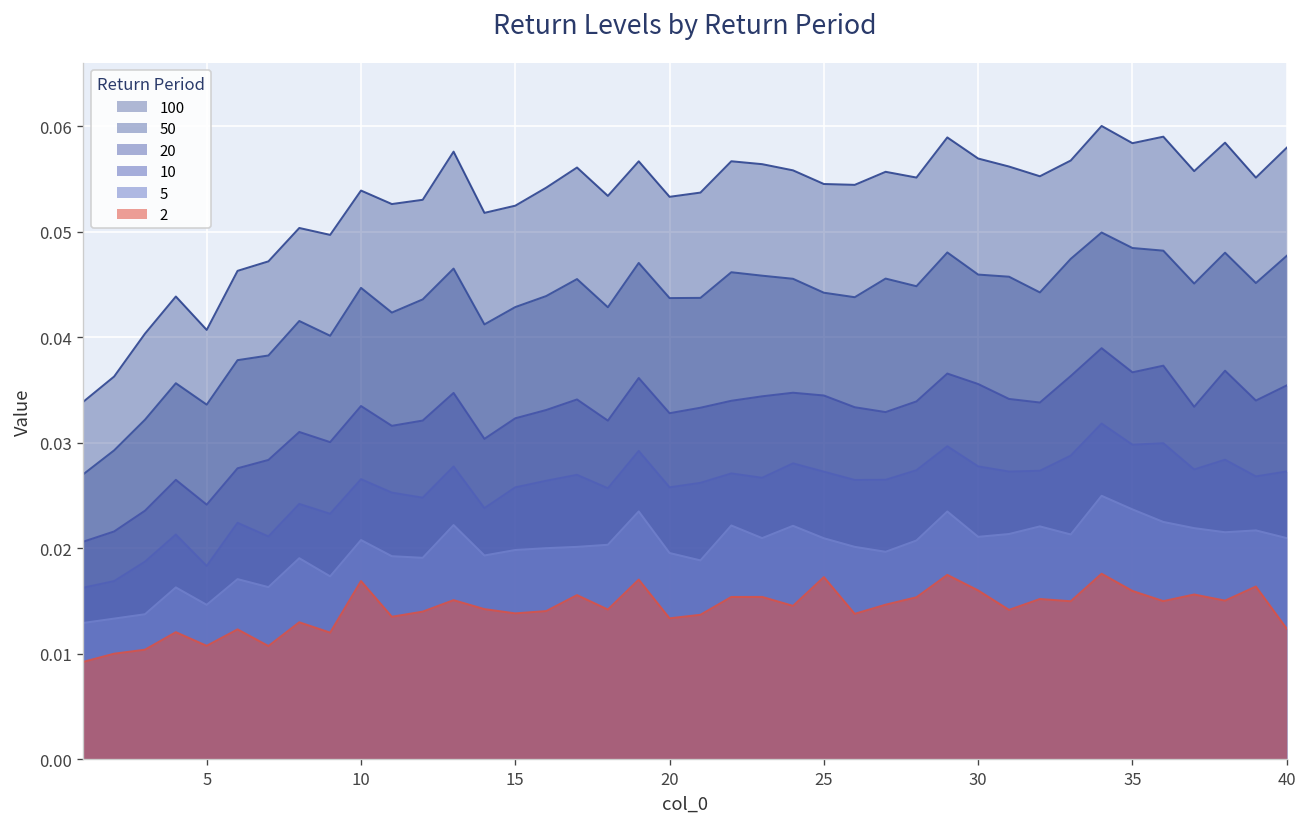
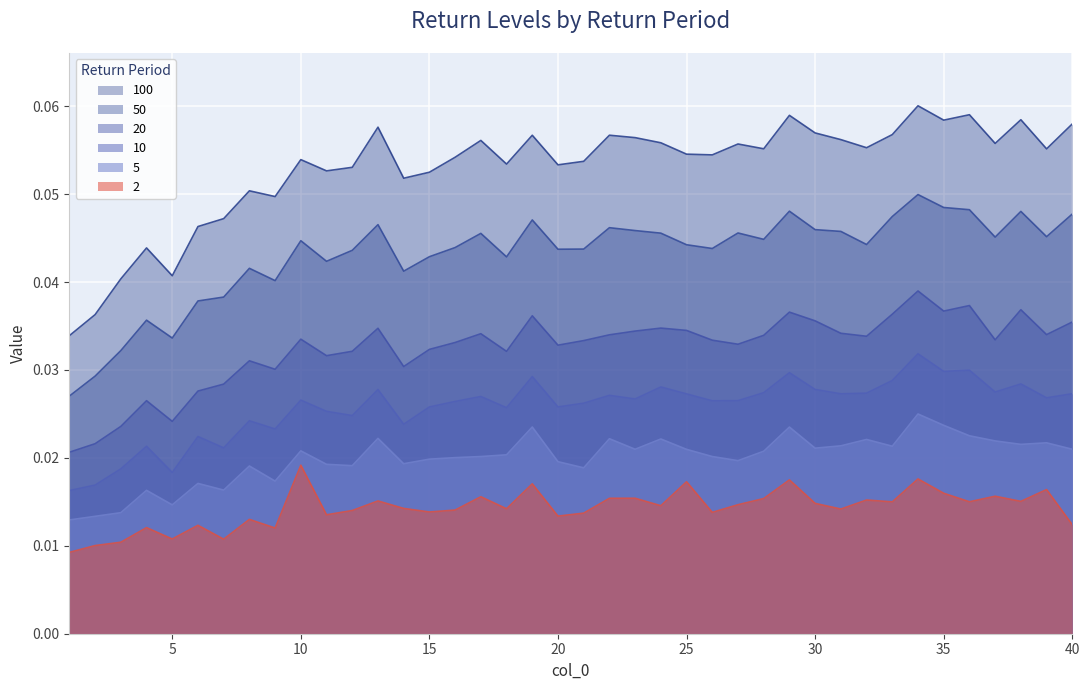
2, 10: 0.017 -> 0.019
2, 30: 0.016 -> 0.015
